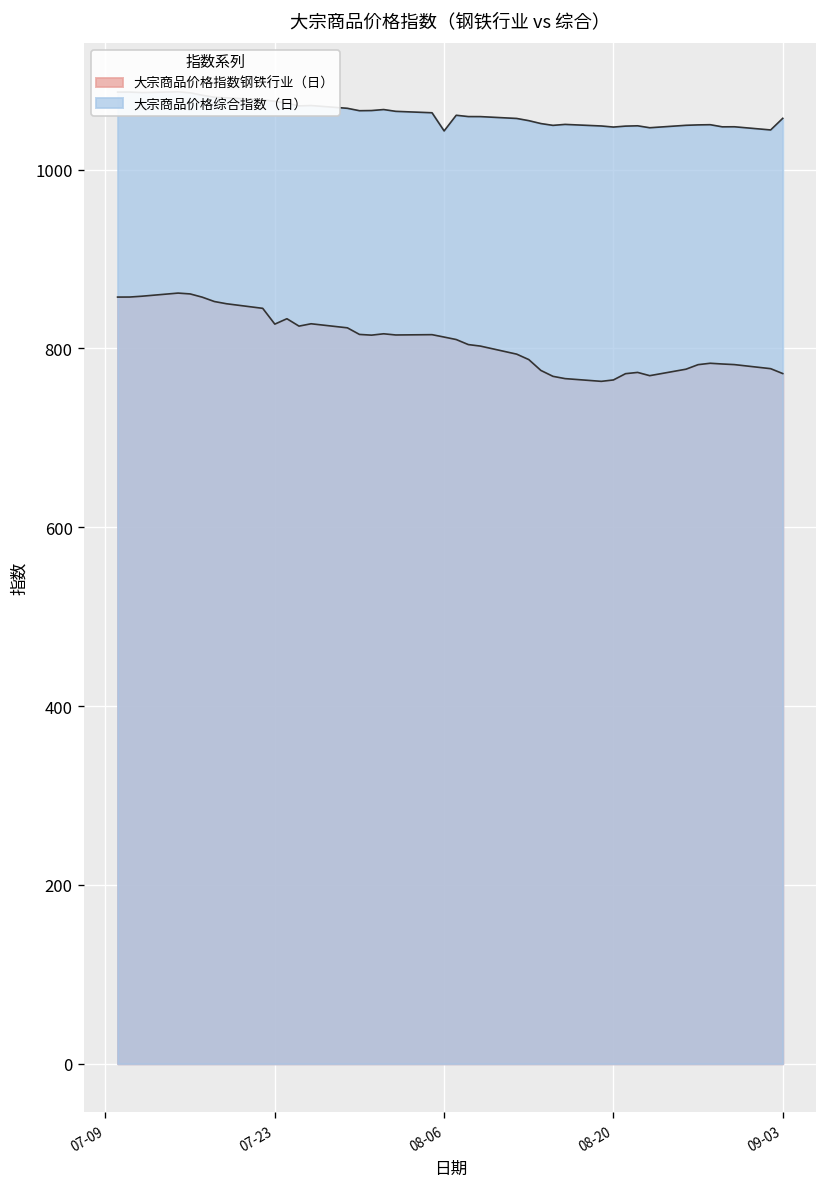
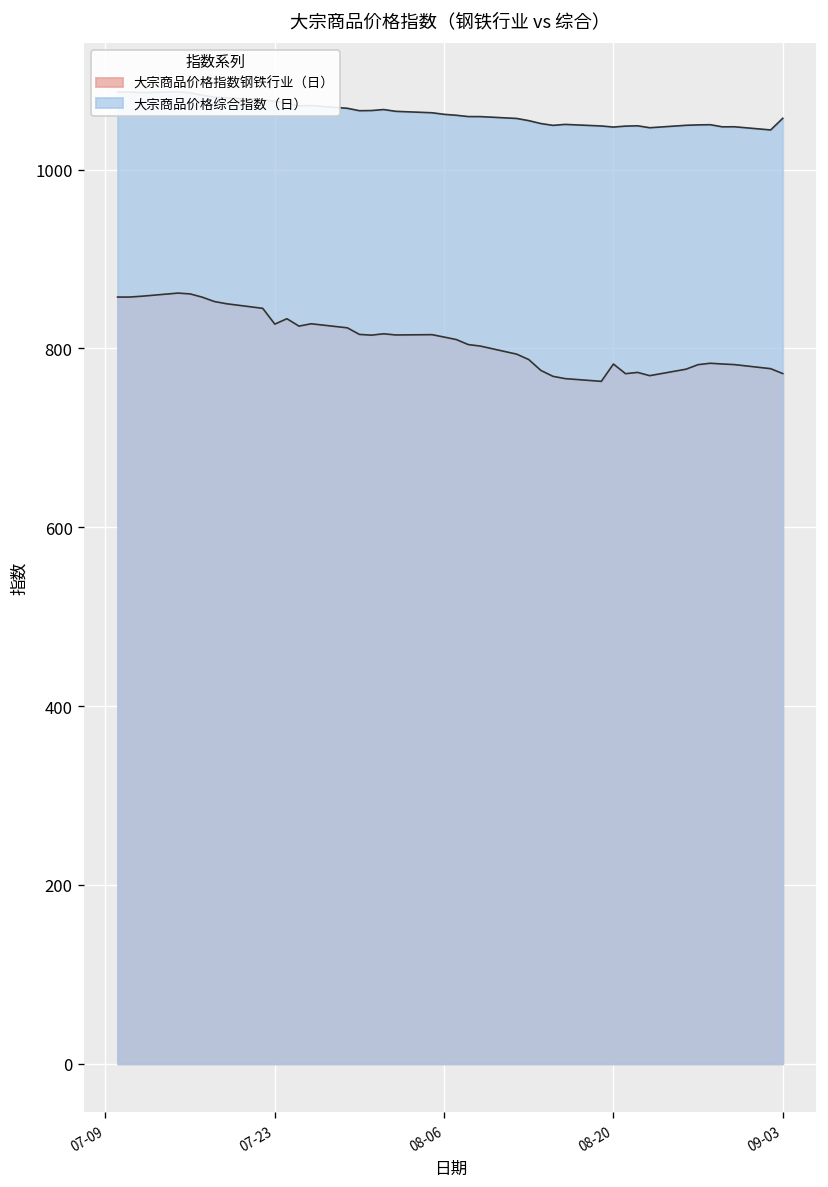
大宗商品价格综合指数（日）, 08-06: 1040 -> 1060
大宗商品价格指数钢铁行业（日）, 08-20: 760 -> 780
